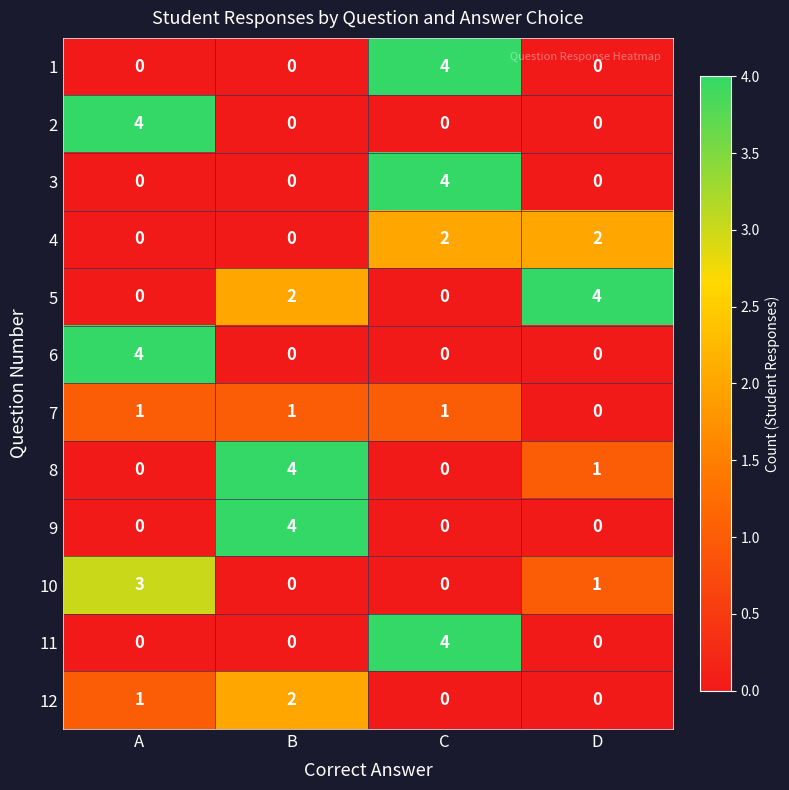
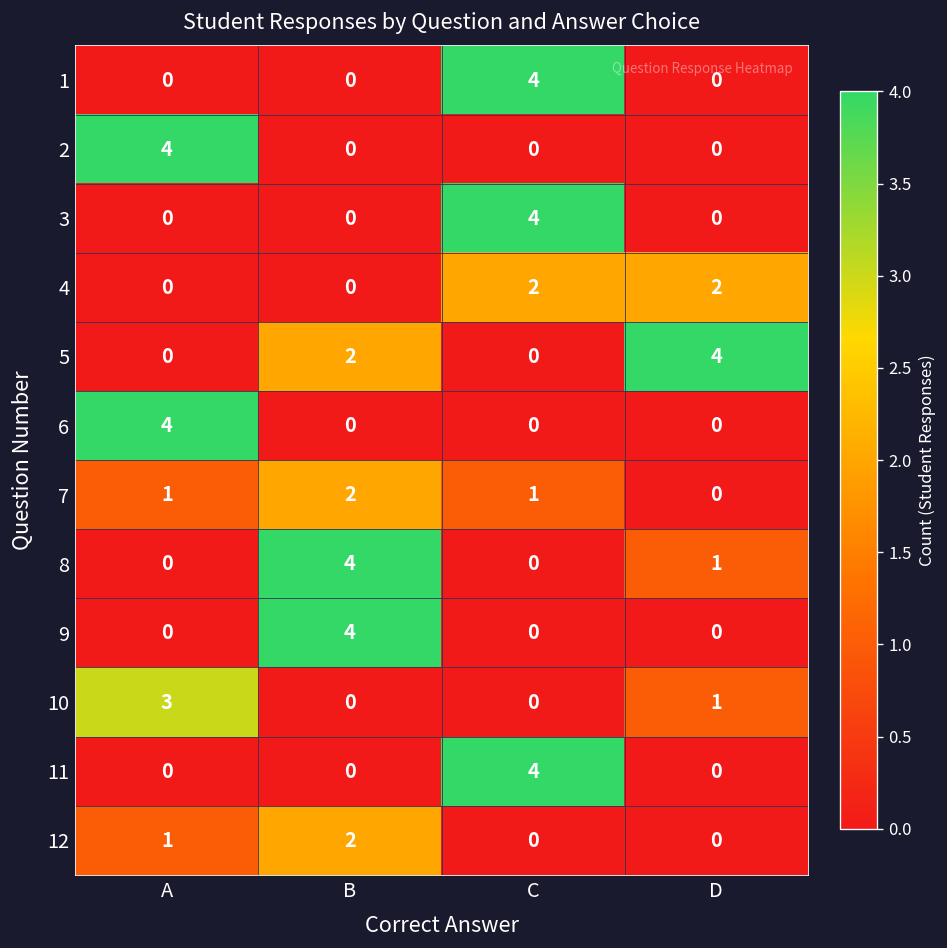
7, B: 1 -> 2
